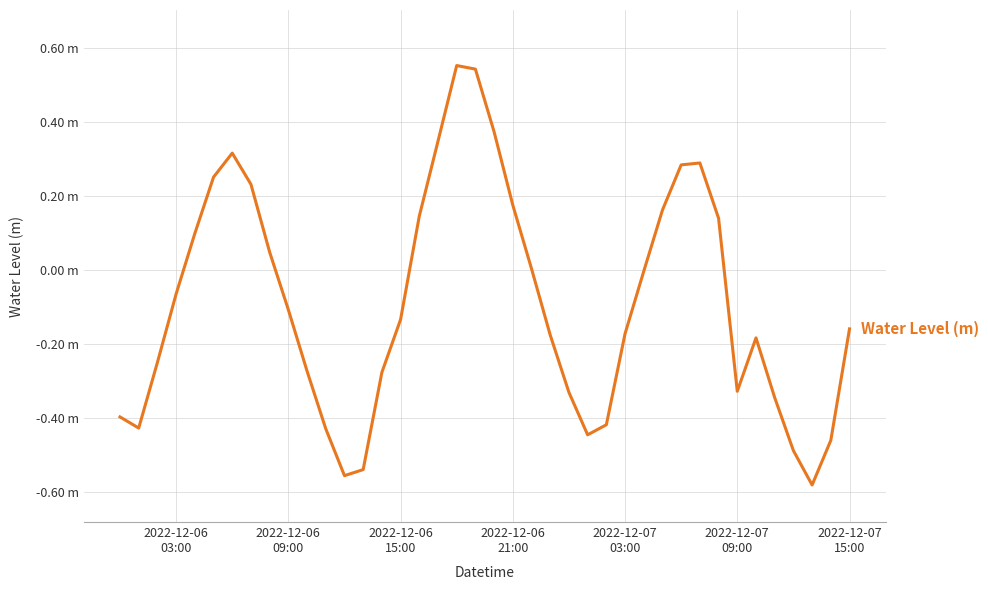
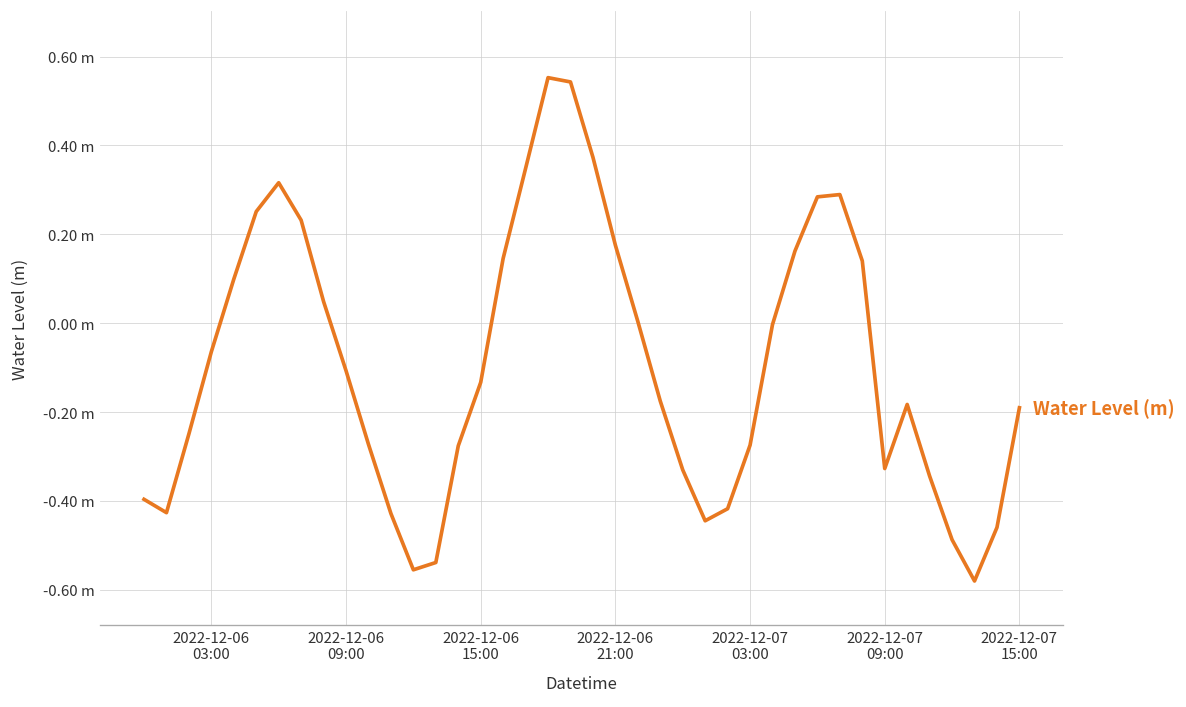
2022-12-07 03:00: -0.17 m -> -0.27 m
2022-12-07 15:00: -0.16 m -> -0.19 m
